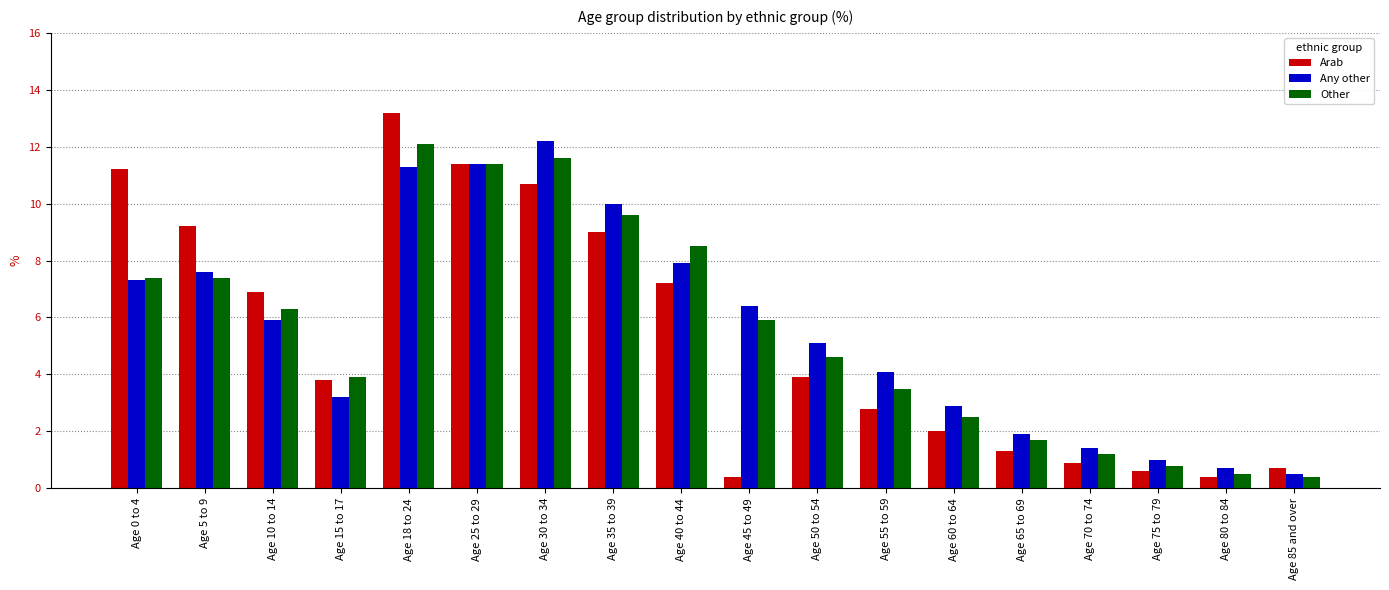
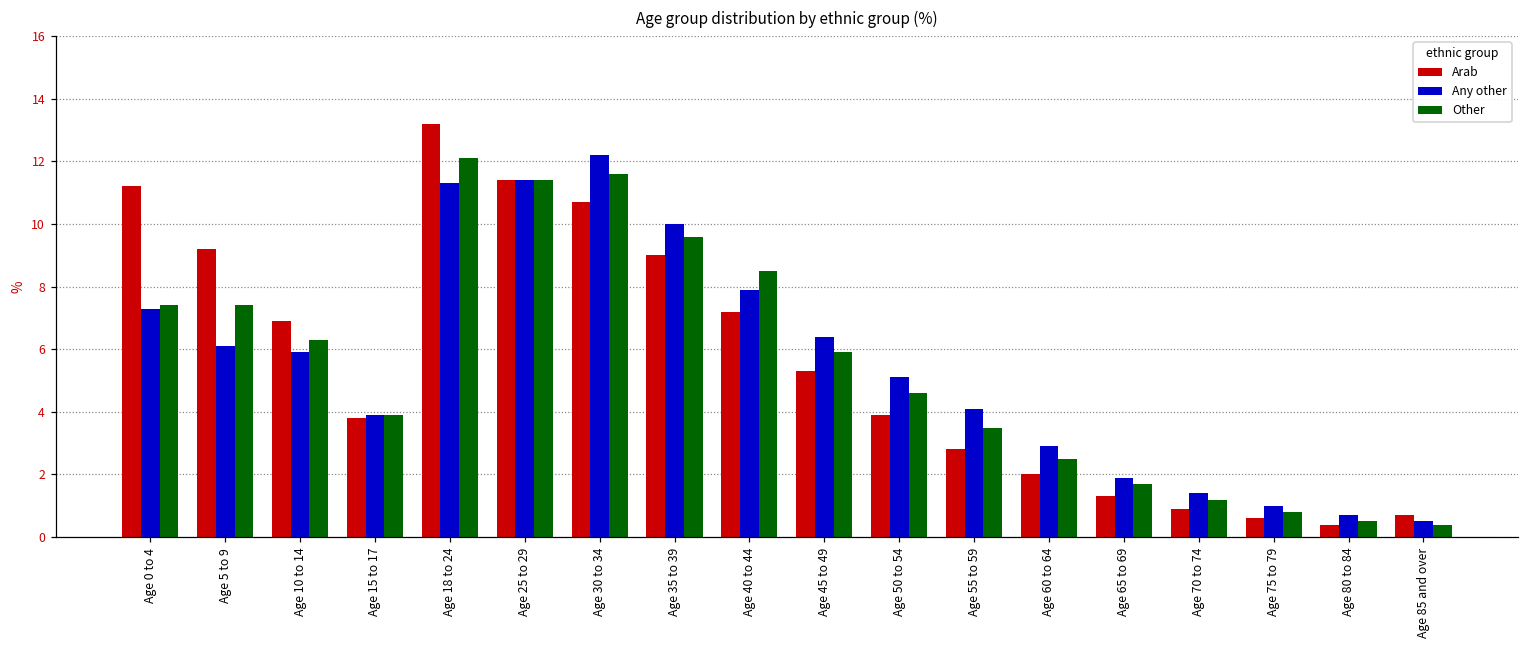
Any other, Age 5 to 9: 7.6 -> 6.1
Any other, Age 15 to 17: 3.2 -> 3.9
Arab, Age 45 to 49: 0.4 -> 5.3
